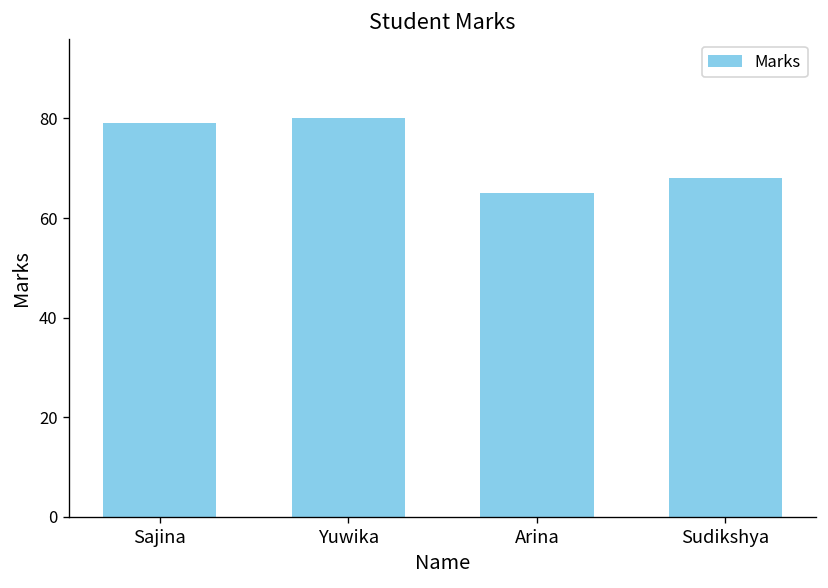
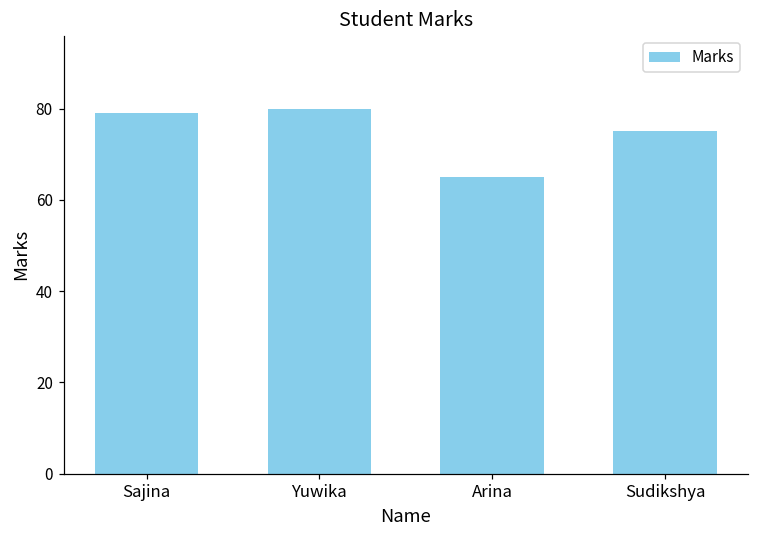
Sudikshya: 68 -> 75
